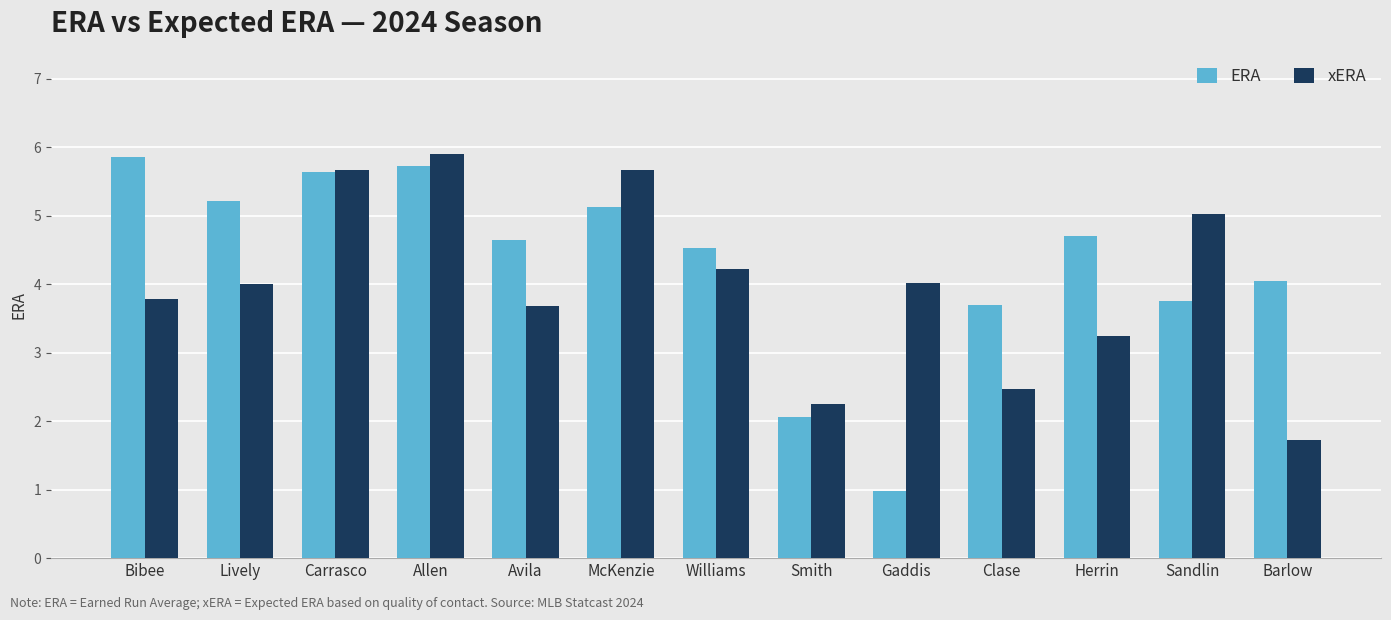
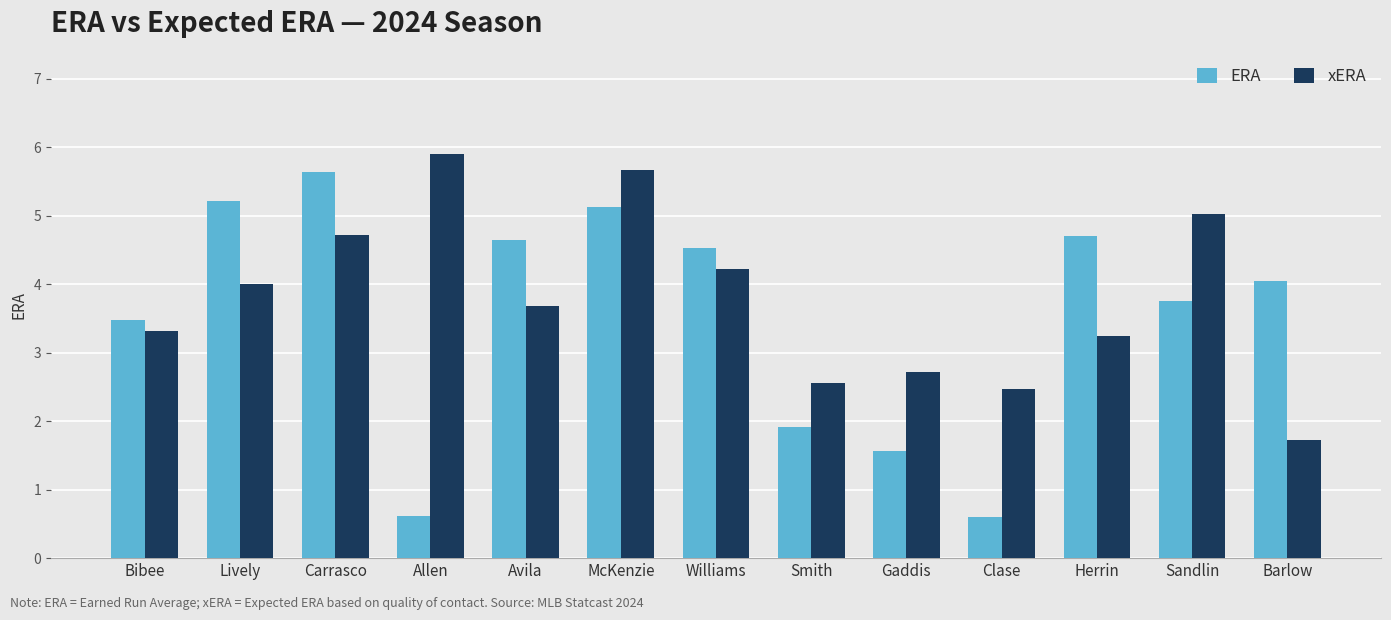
ERA, Bibee: 5.9 -> 3.5
xERA, Bibee: 3.8 -> 3.3
xERA, Carrasco: 5.7 -> 4.7
ERA, Allen: 5.7 -> 0.6
ERA, Smith: 2.1 -> 1.9
xERA, Smith: 2.3 -> 2.6
ERA, Gaddis: 1.0 -> 1.6
xERA, Gaddis: 4.0 -> 2.7
ERA, Clase: 3.7 -> 0.6
